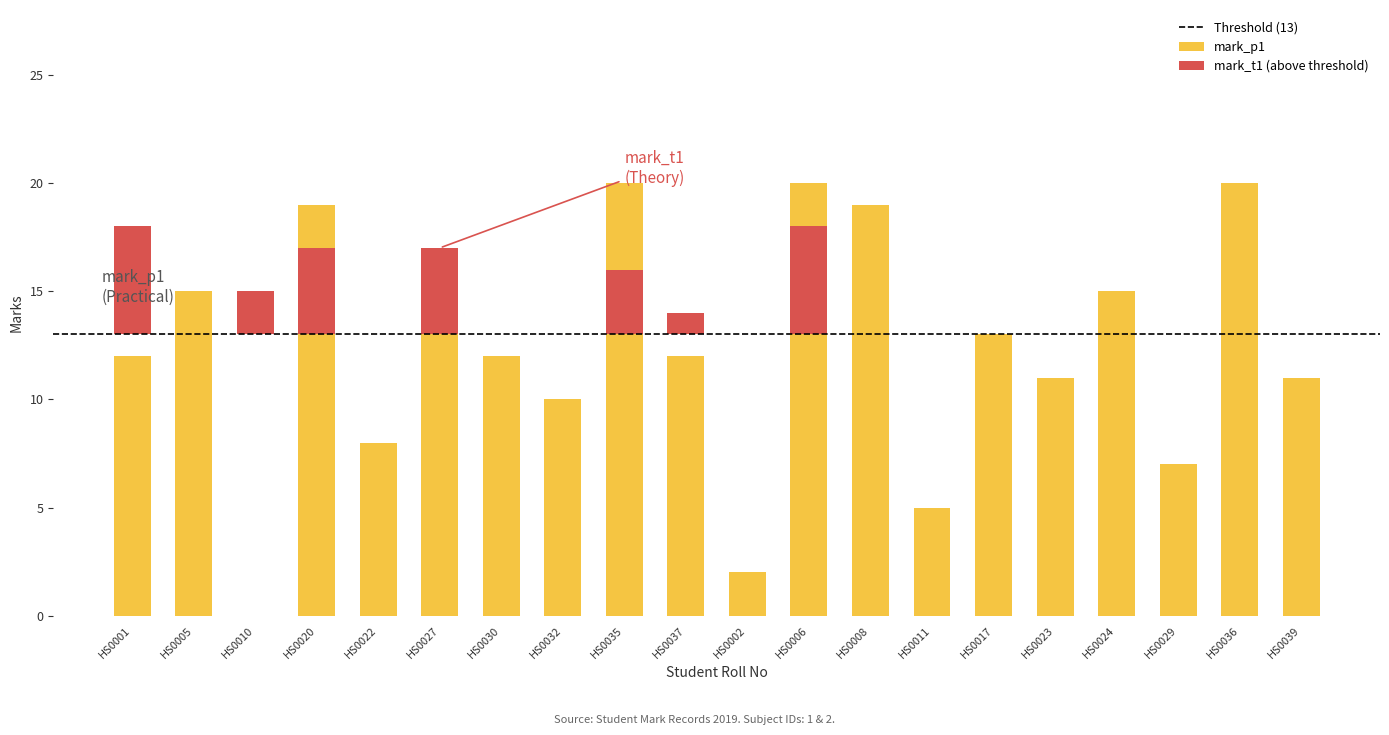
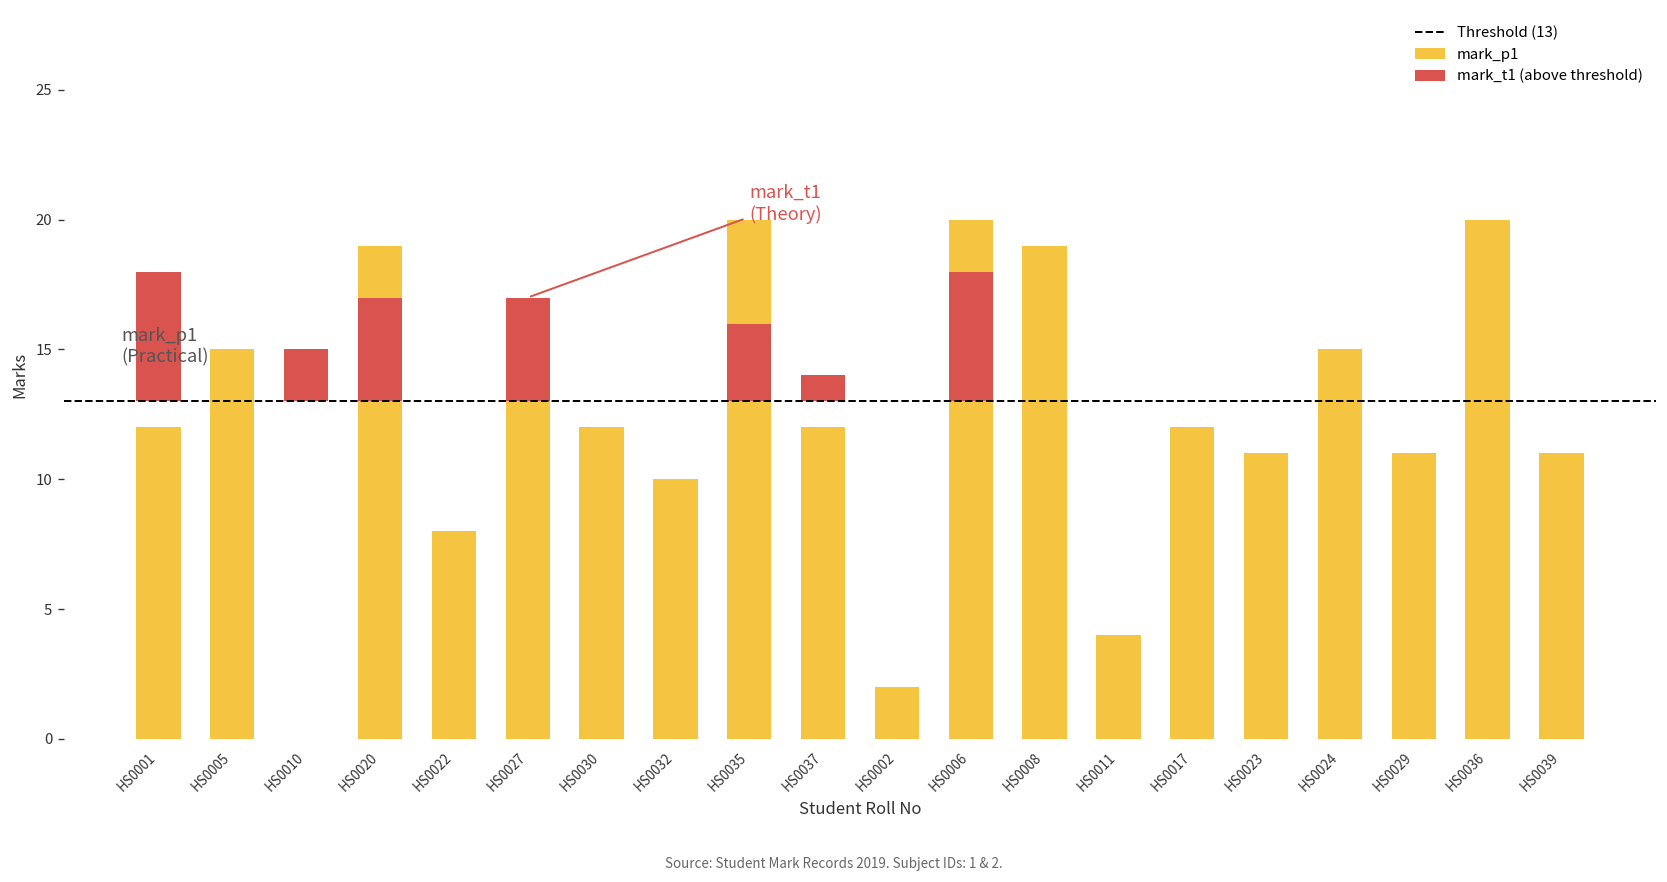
HS0011: 5 -> 4
HS0017: 13 -> 12
HS0029: 7 -> 11
